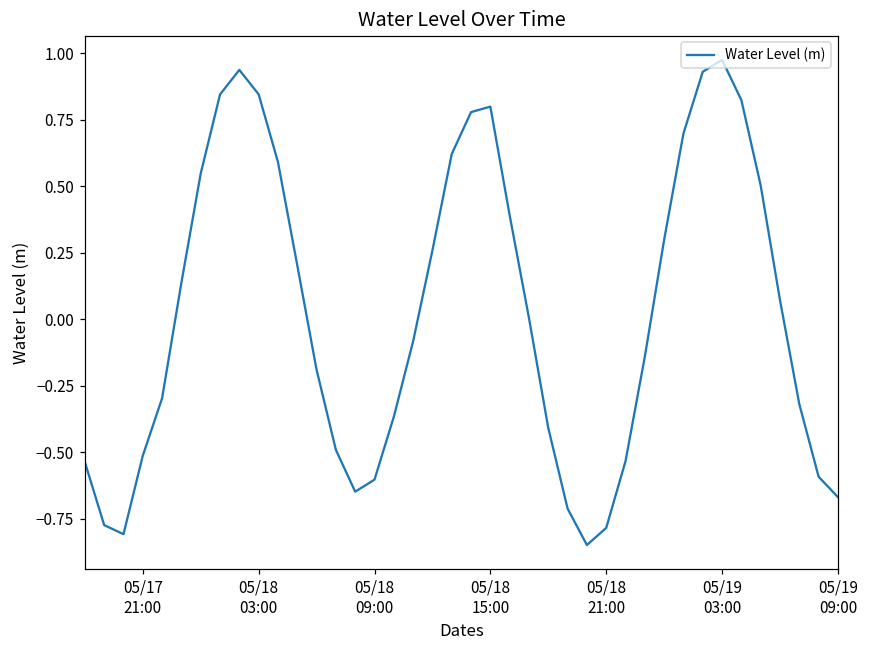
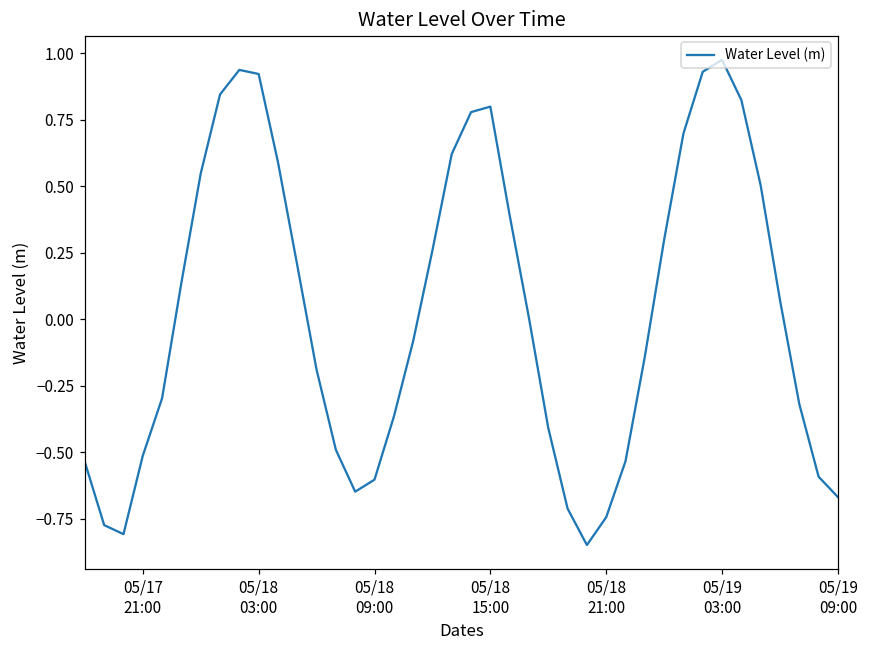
05/18 03:00: 0.84 -> 0.92
05/18 21:00: -0.78 -> -0.74
